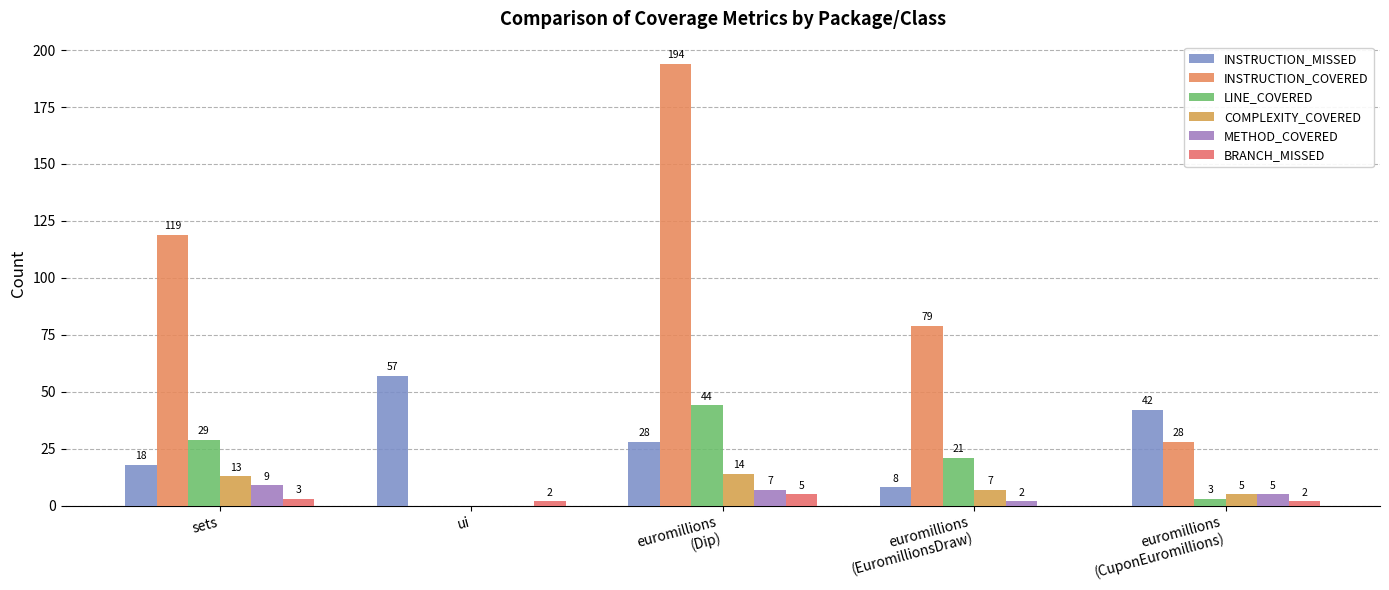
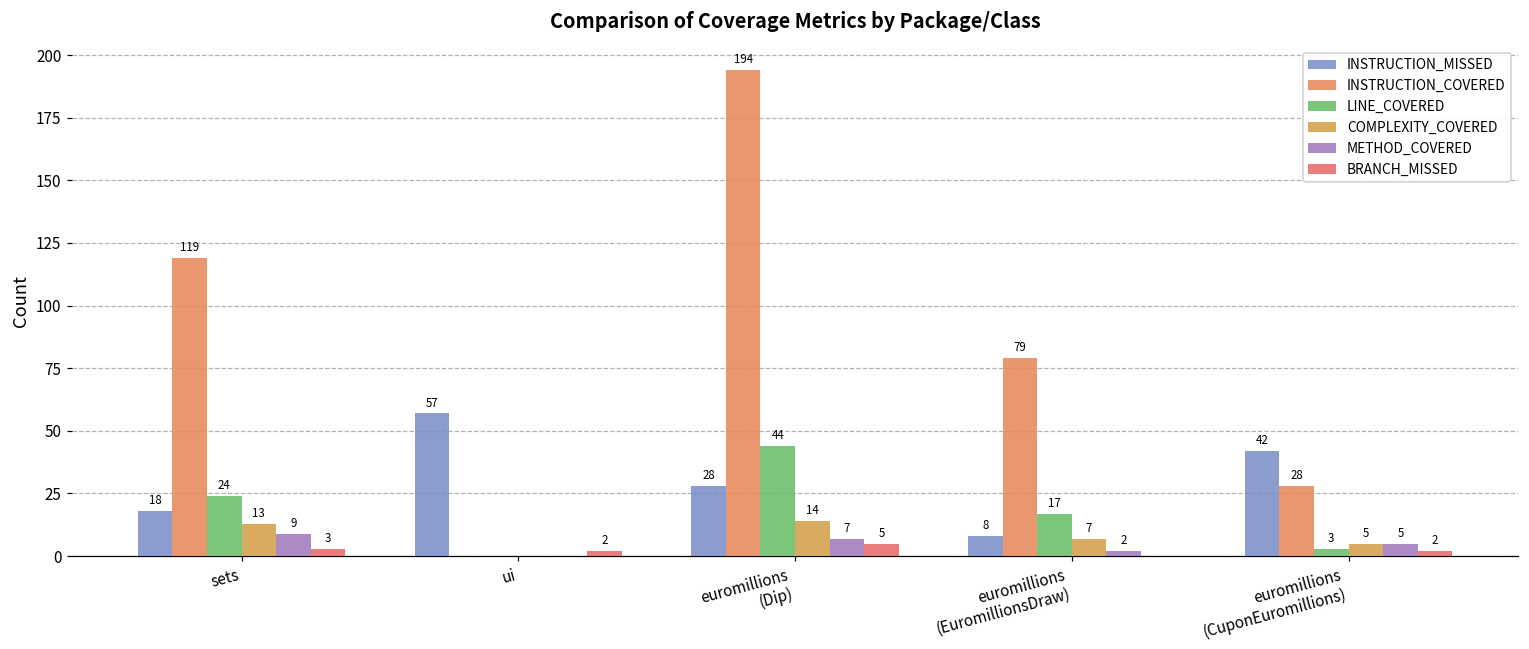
LINE_COVERED, sets: 29 -> 24
LINE_COVERED, euromillions (EuromillionsDraw): 21 -> 17
